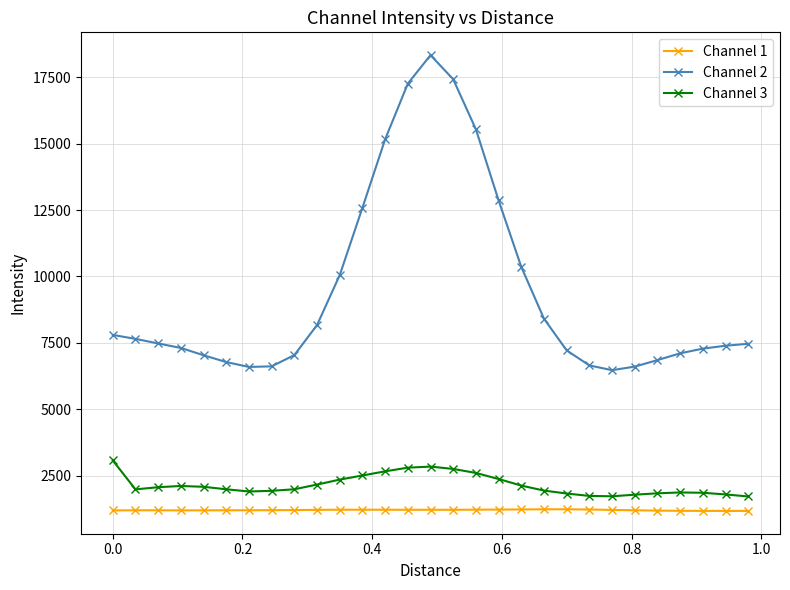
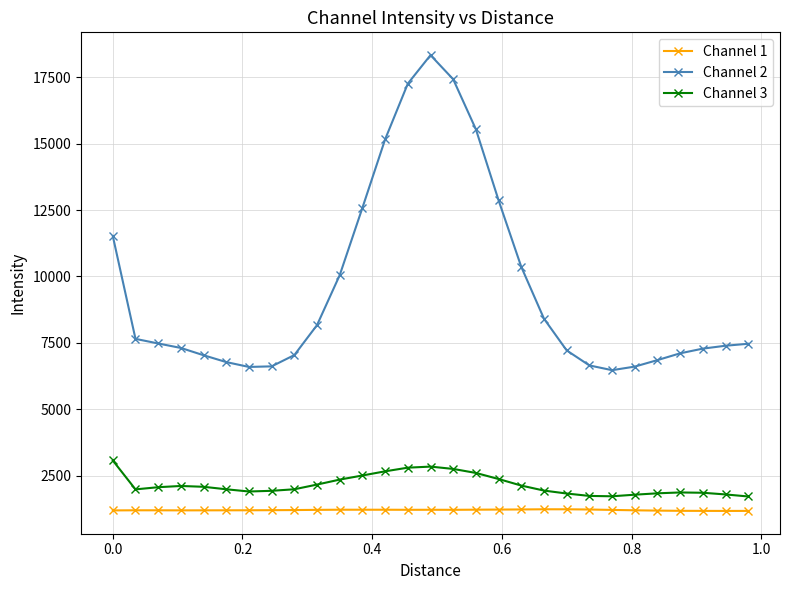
Channel 2, 0.0: 7800 -> 11500
